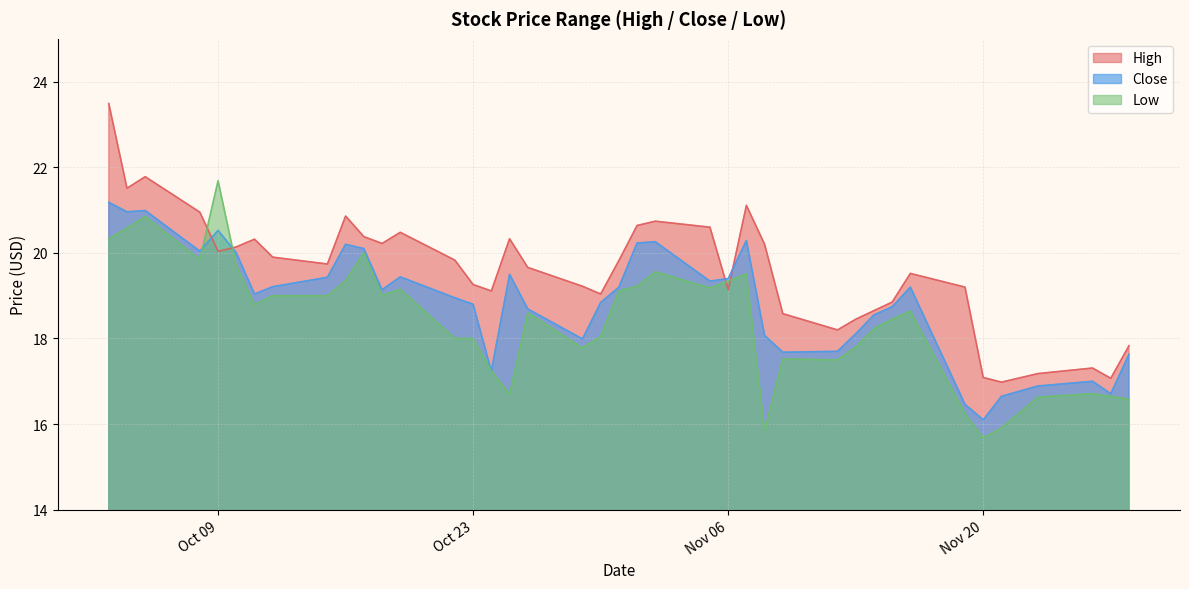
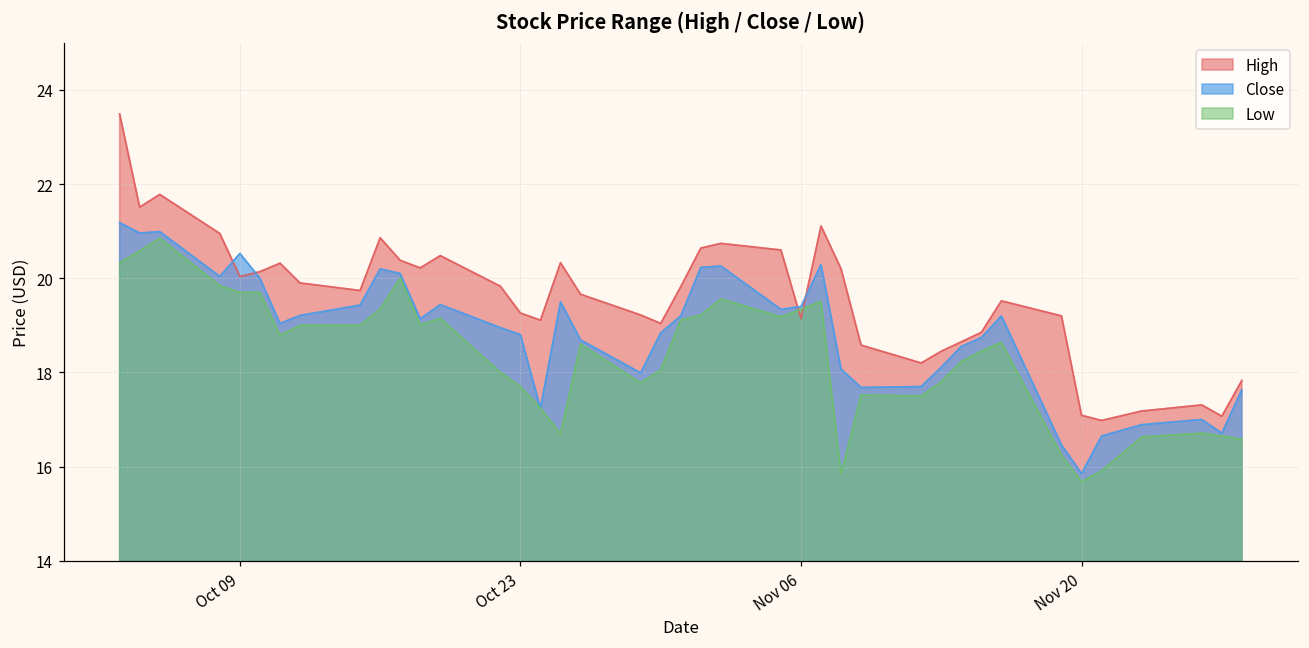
Low, Oct 09: 21.7 -> 19.7
Low, Oct 23: 18.0 -> 17.7
Close, Nov 20: 16.1 -> 15.8
